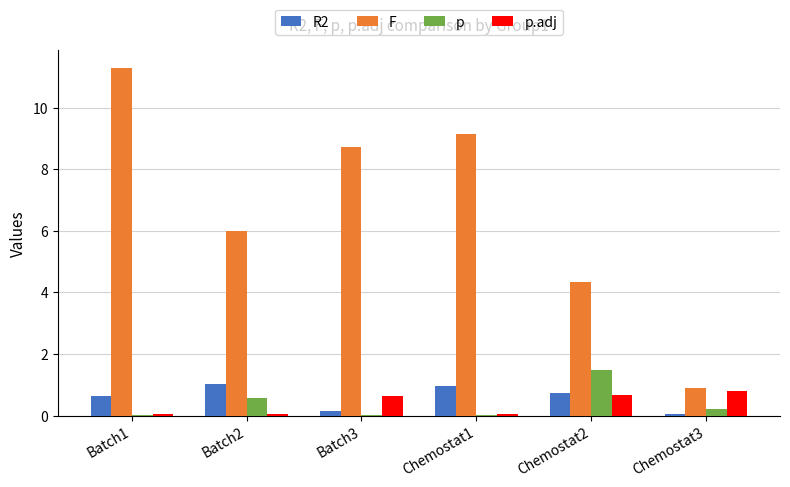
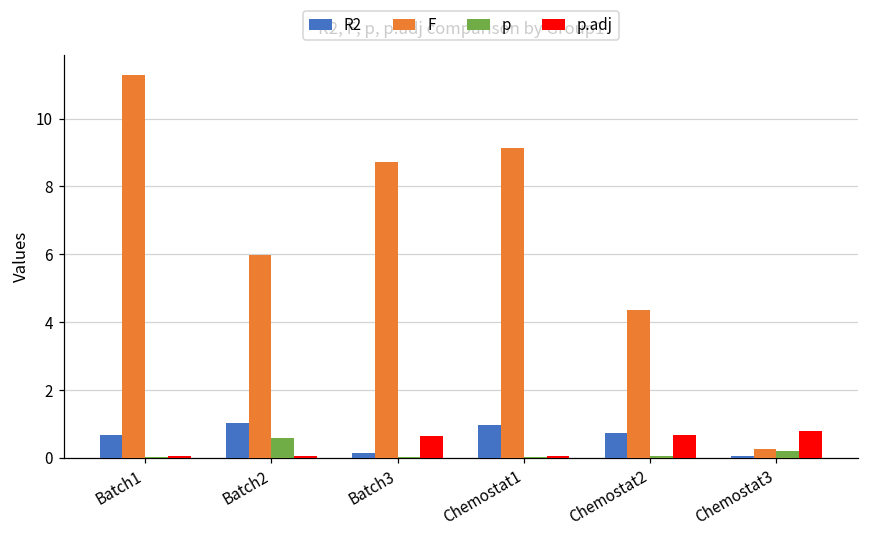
p, Chemostat2: 1.5 -> 0.0
F, Chemostat3: 0.9 -> 0.3
